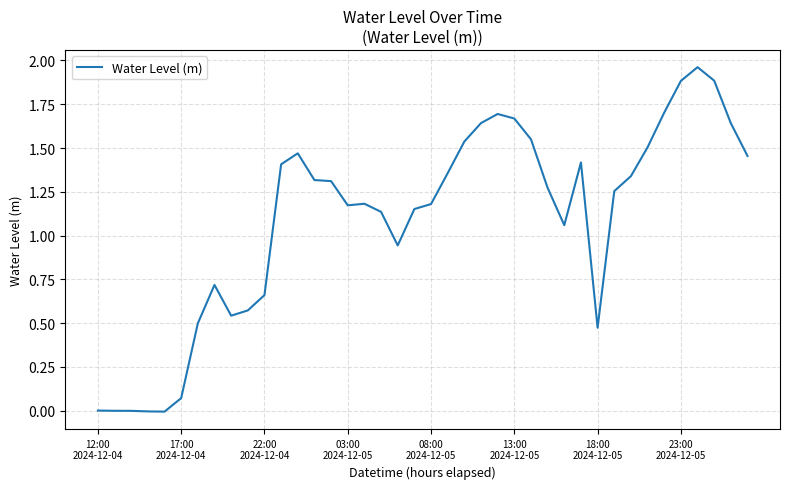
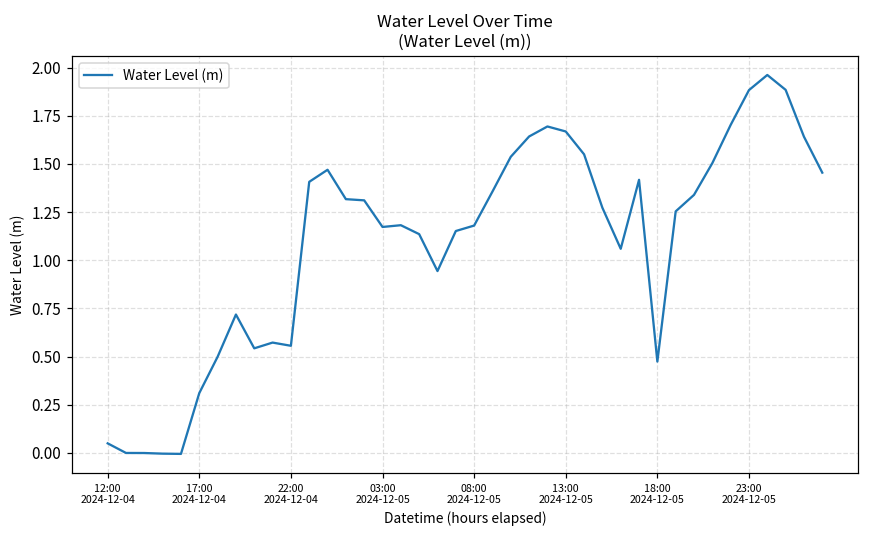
12:00 2024-12-04: 0.00 -> 0.05
17:00 2024-12-04: 0.07 -> 0.31
22:00 2024-12-04: 0.66 -> 0.56
